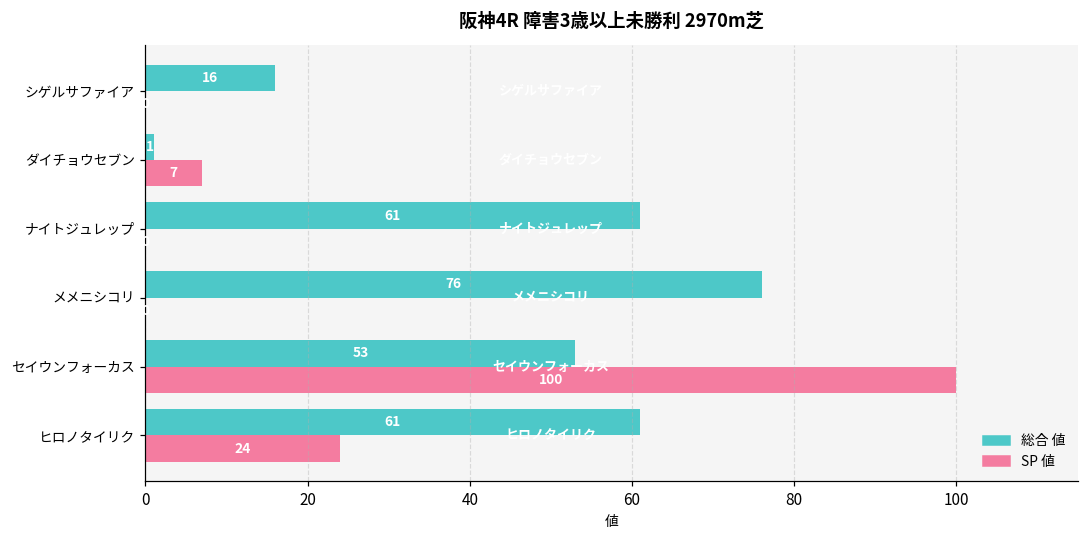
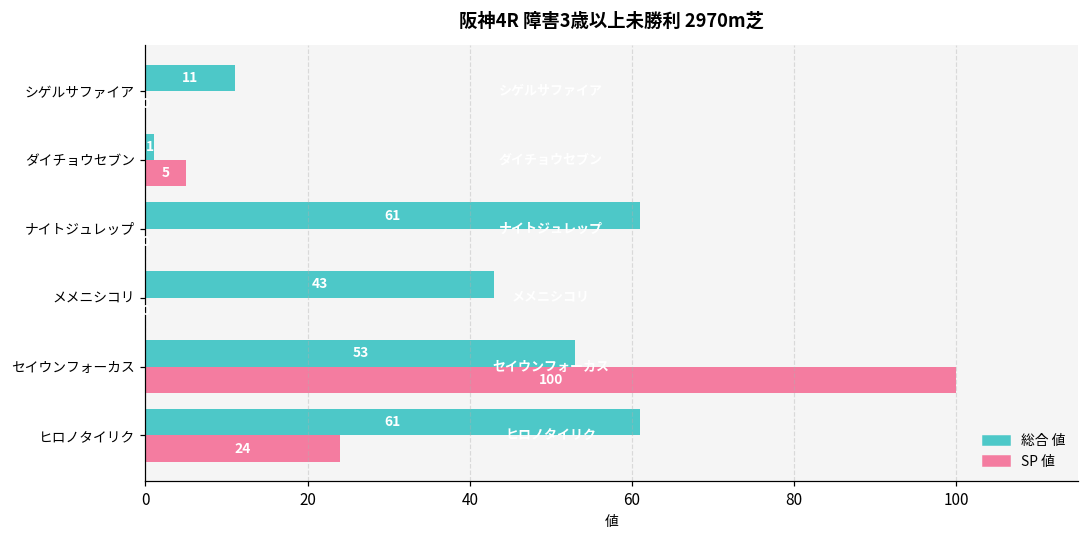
総合 値, シゲルサファイア: 16 -> 11
SP 値, ダイチョウセブン: 7 -> 5
総合 値, メメニシコリ: 76 -> 43
